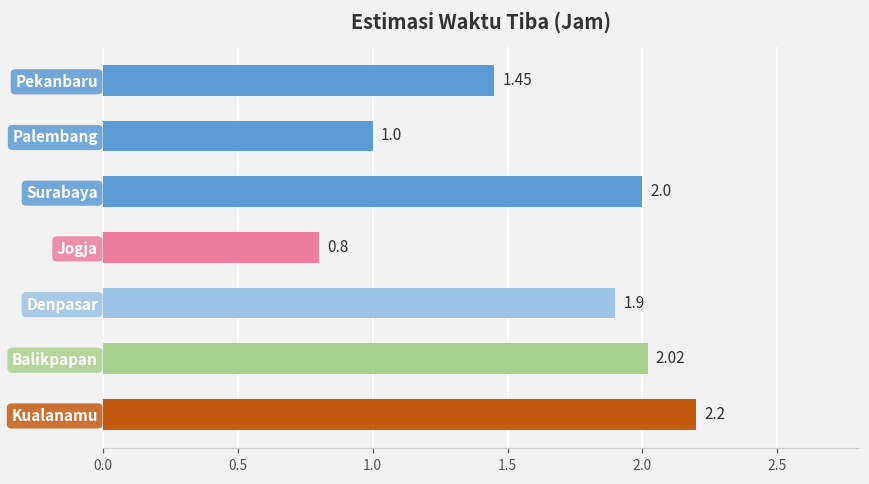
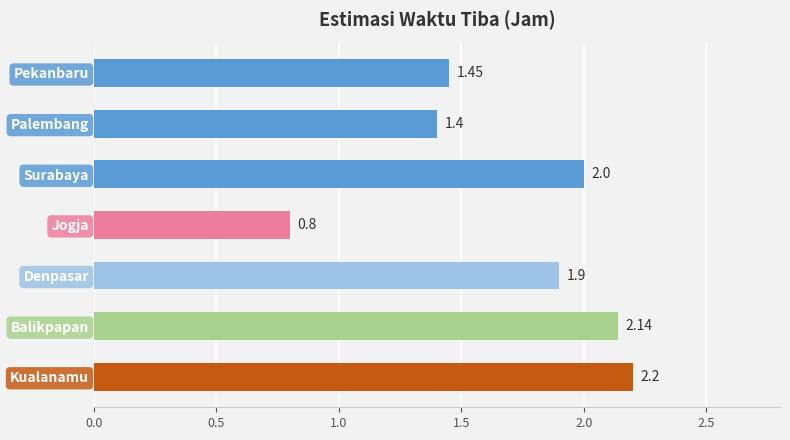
Palembang: 1.0 -> 1.4
Balikpapan: 2.02 -> 2.14
